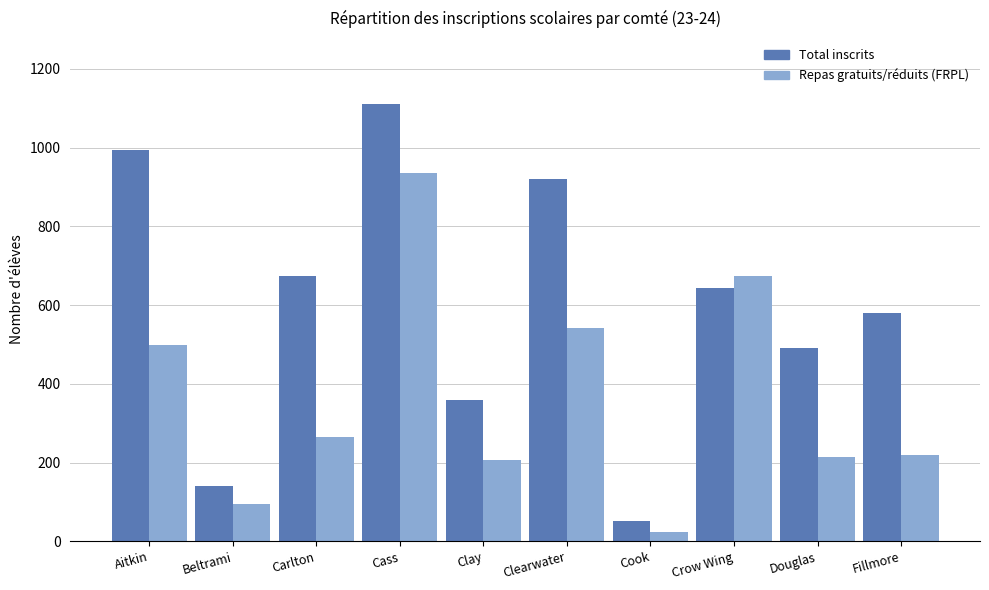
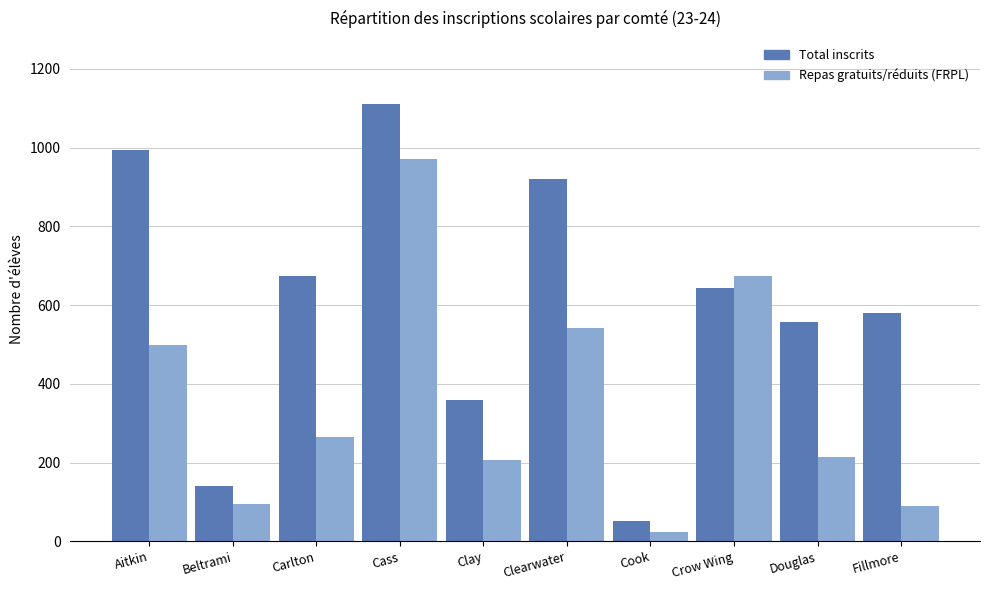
Repas gratuits/réduits (FRPL), Cass: 940 -> 970
Total inscrits, Douglas: 490 -> 560
Repas gratuits/réduits (FRPL), Fillmore: 220 -> 90
